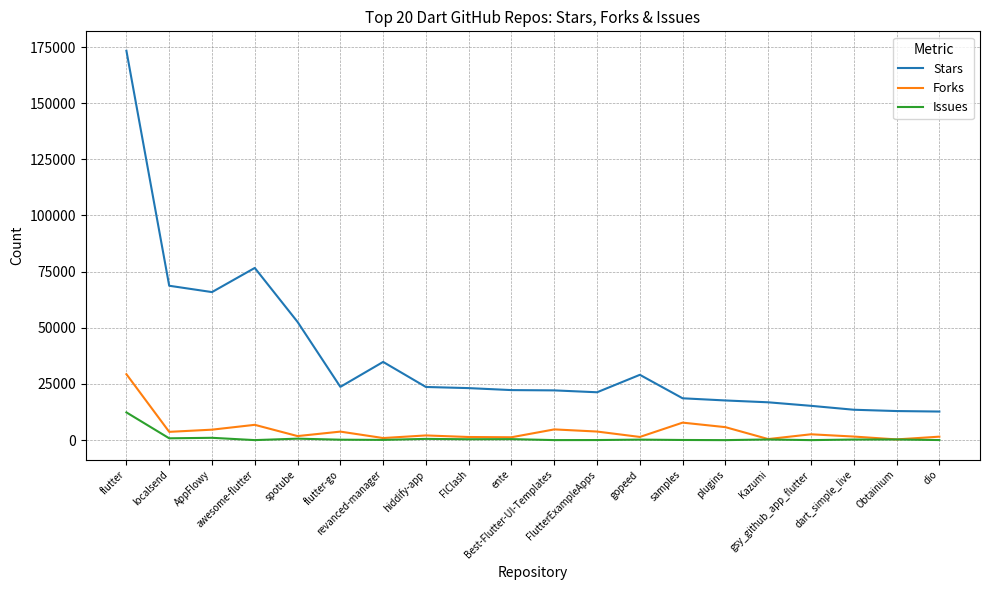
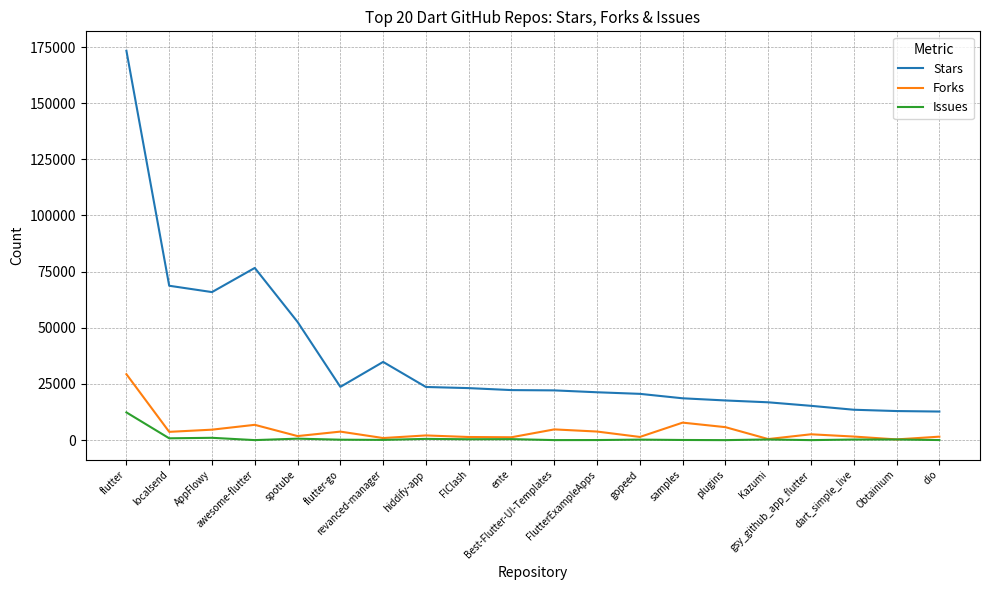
Stars, gopeed: 29000 -> 21000
